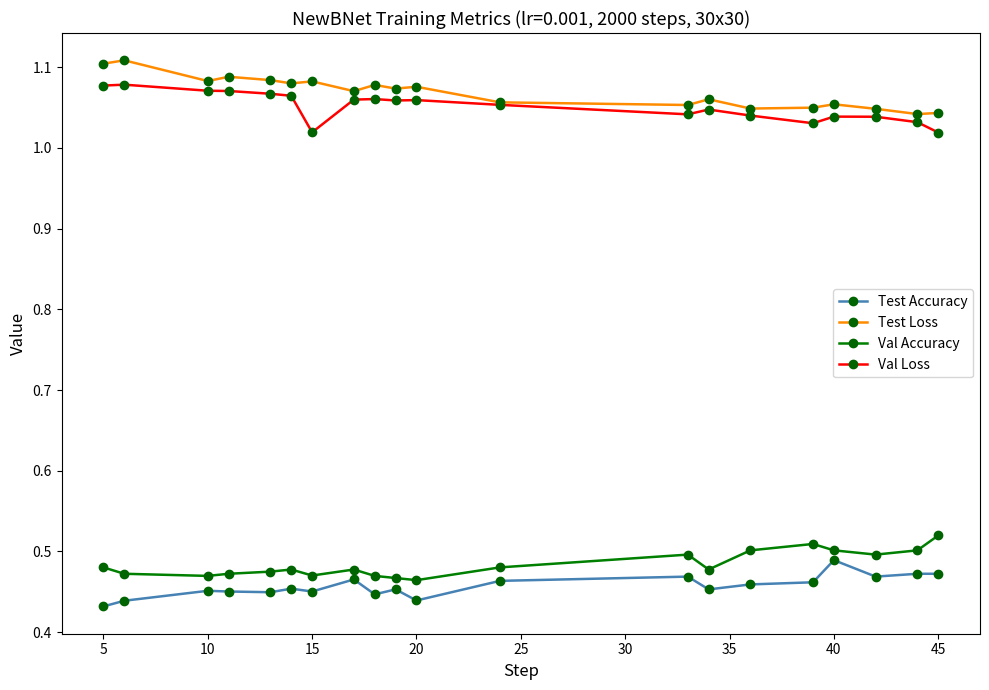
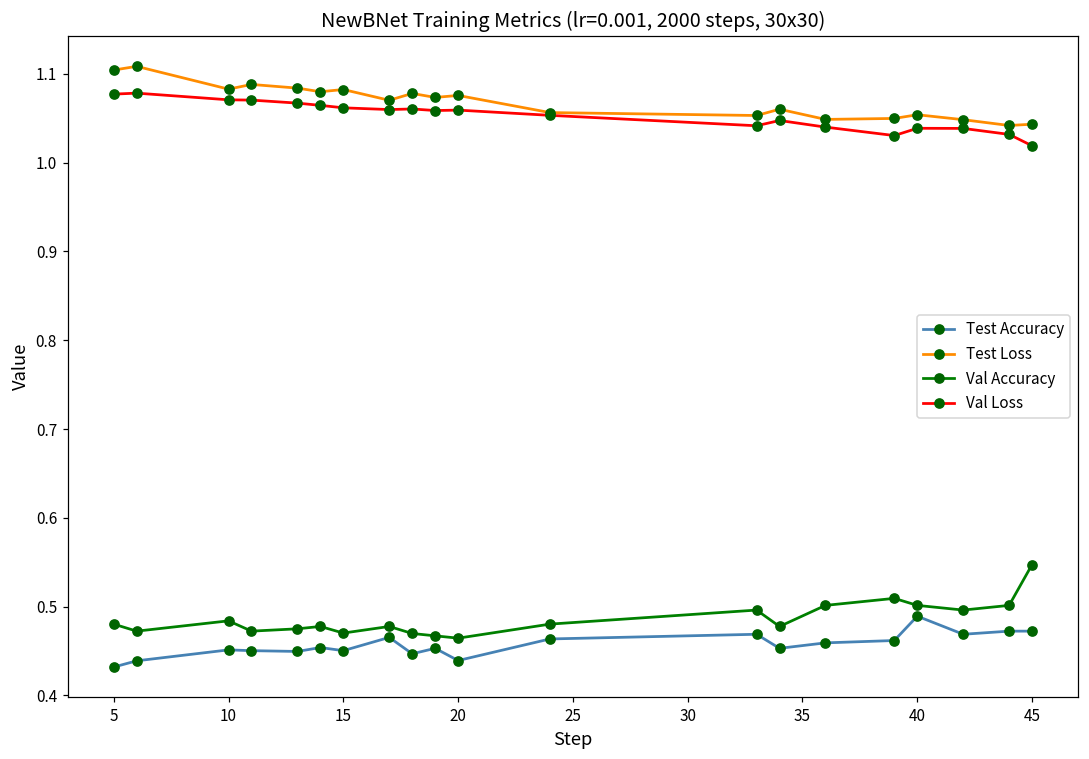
Val Accuracy, 10: 0.47 -> 0.48
Val Loss, 15: 1.02 -> 1.06
Val Accuracy, 45: 0.52 -> 0.55
